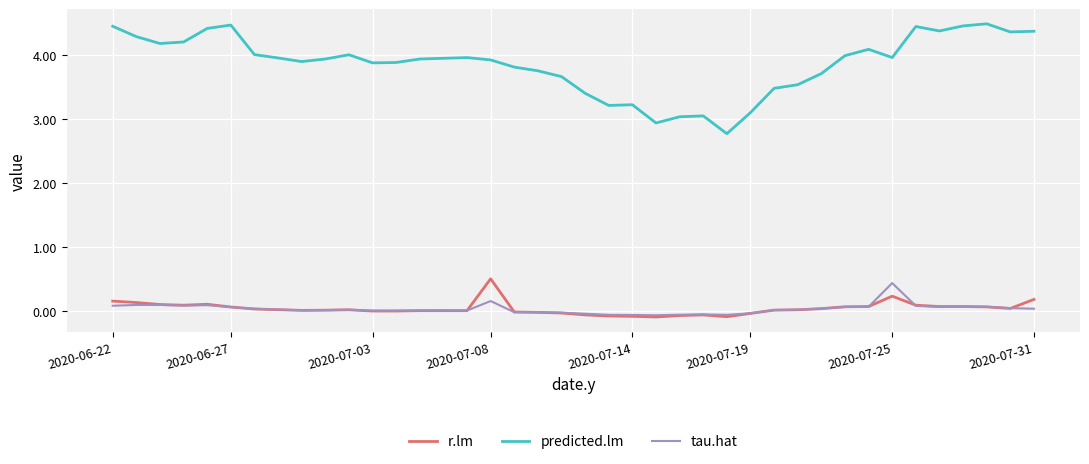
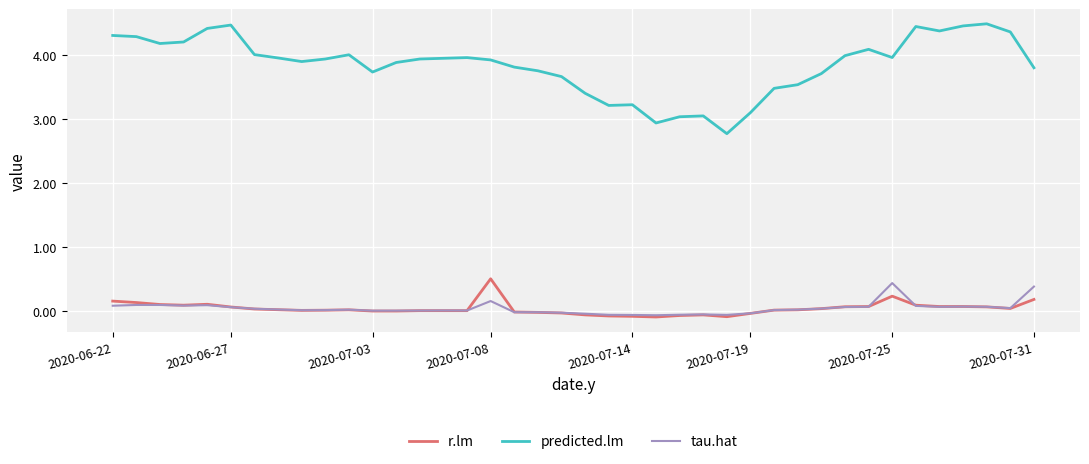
predicted.lm, 2020-06-22: 4.4 -> 4.3
predicted.lm, 2020-07-03: 3.9 -> 3.7
predicted.lm, 2020-07-31: 4.4 -> 3.8
tau.hat, 2020-07-31: 0.0 -> 0.4
